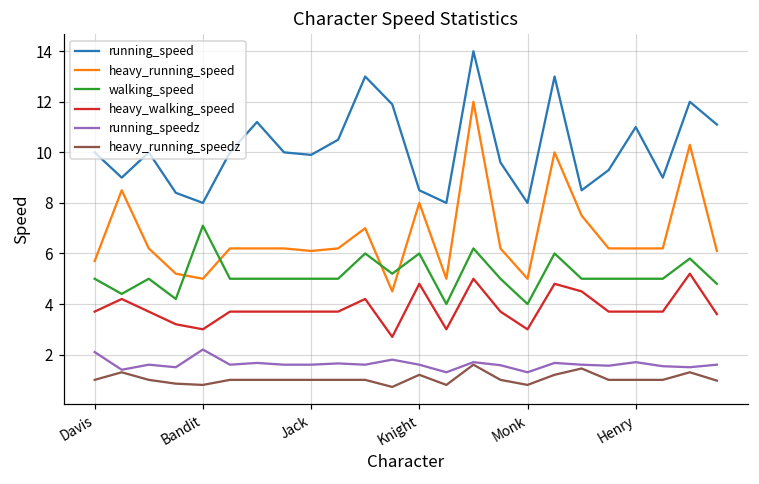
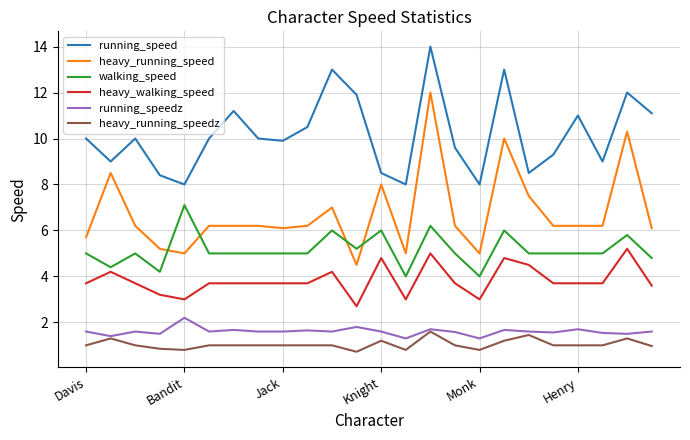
running_speedz, Davis: 2.1 -> 1.6
